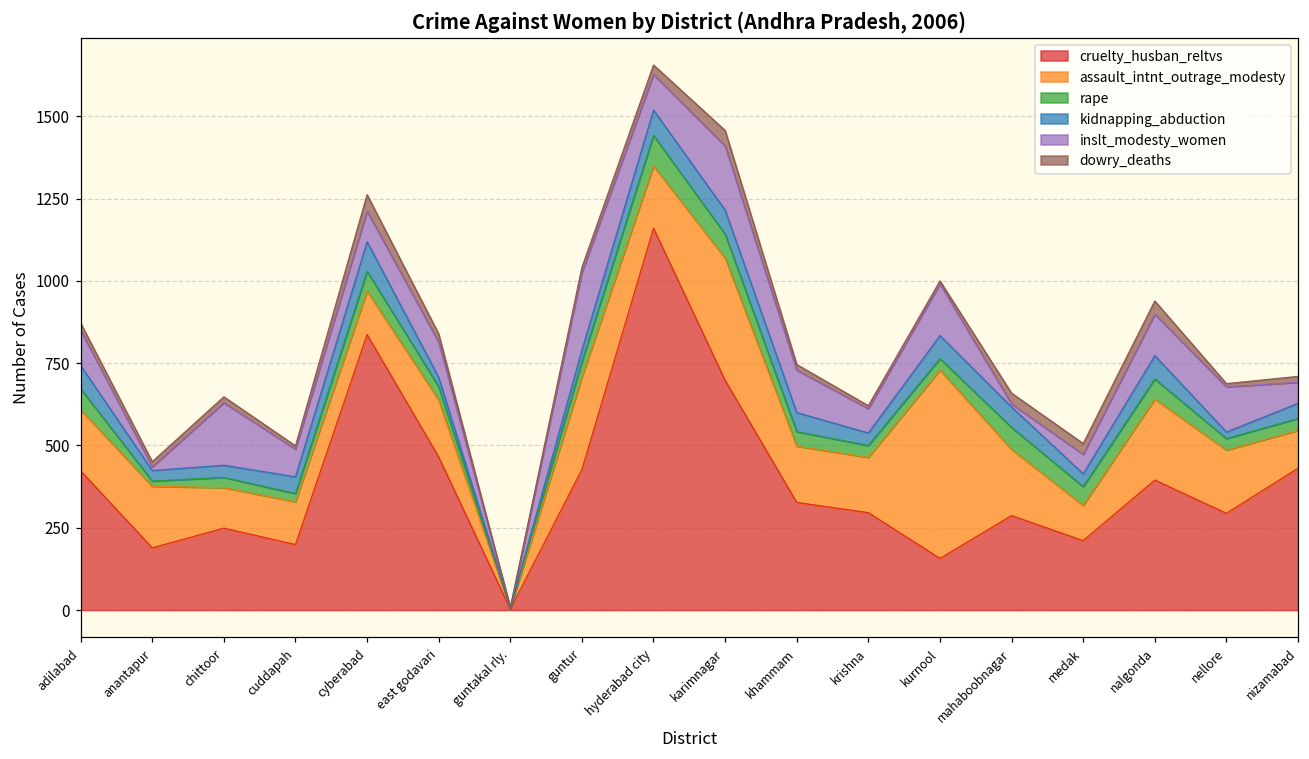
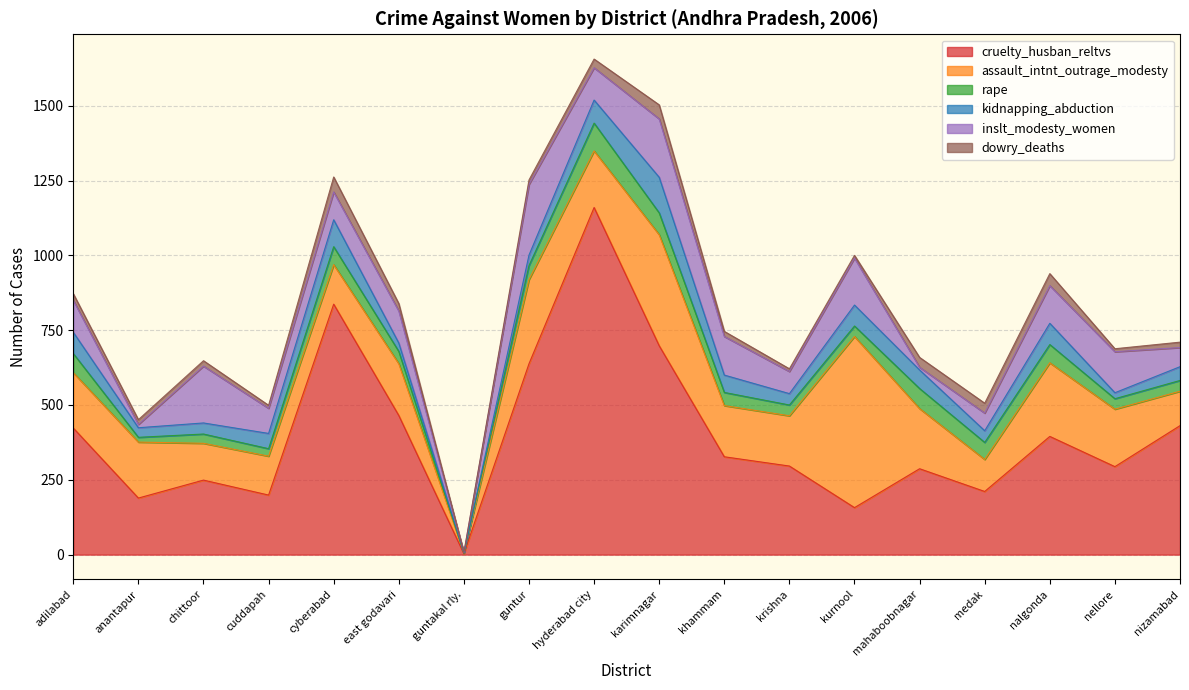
cruelty_husban_reltvs, guntur: 430 -> 640
kidnapping_abduction, karimnagar: 70 -> 120
